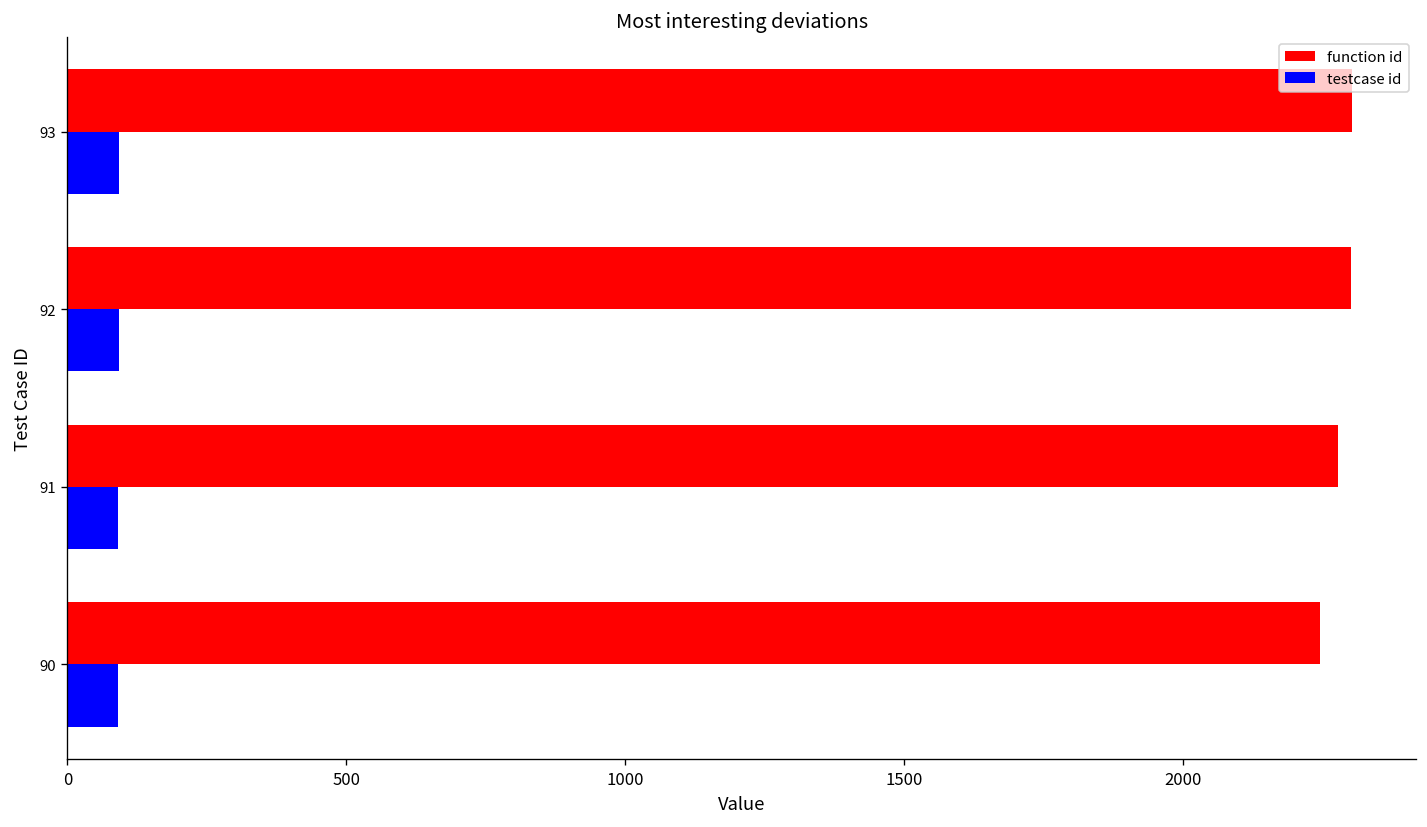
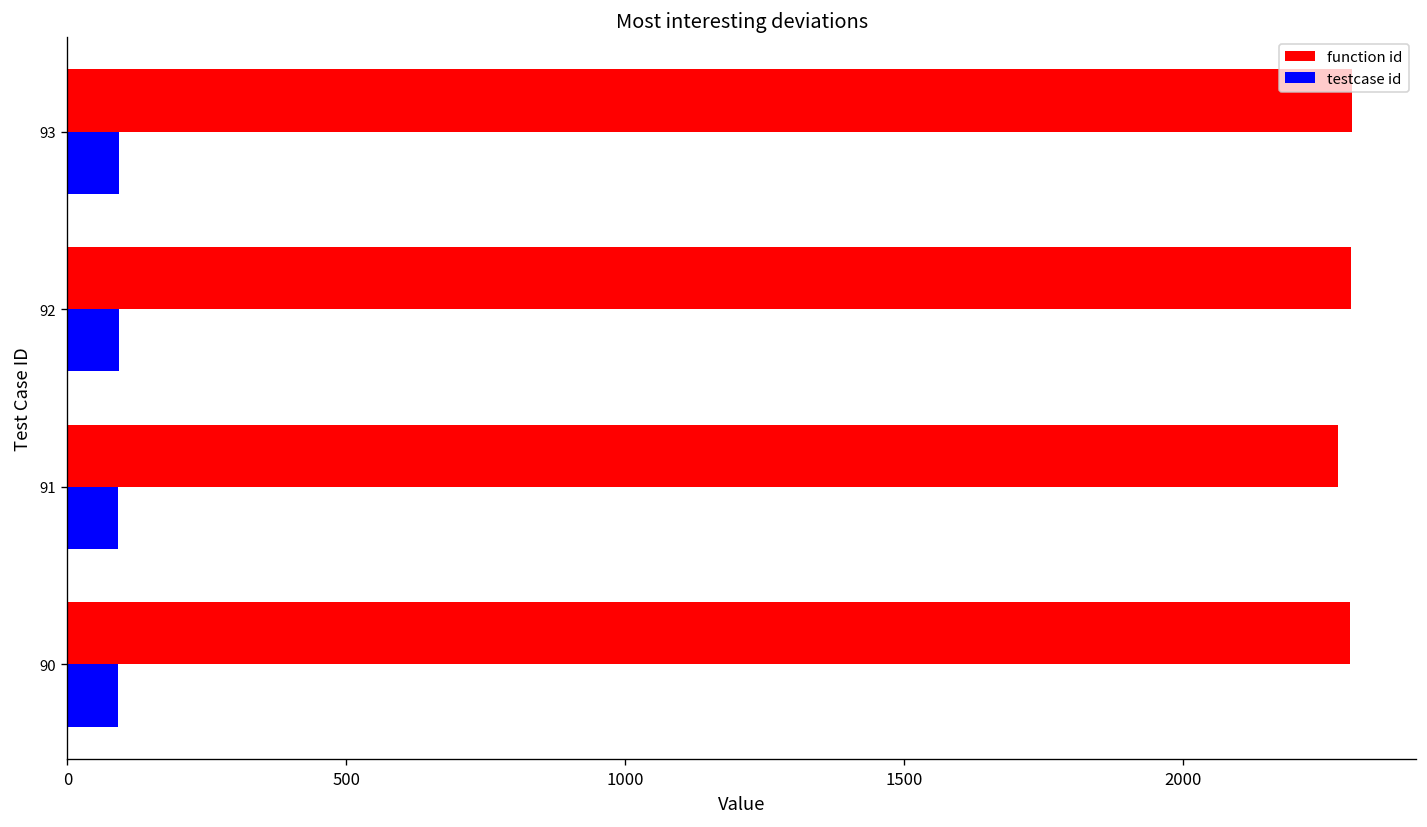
function id, 90: 2250 -> 2300
